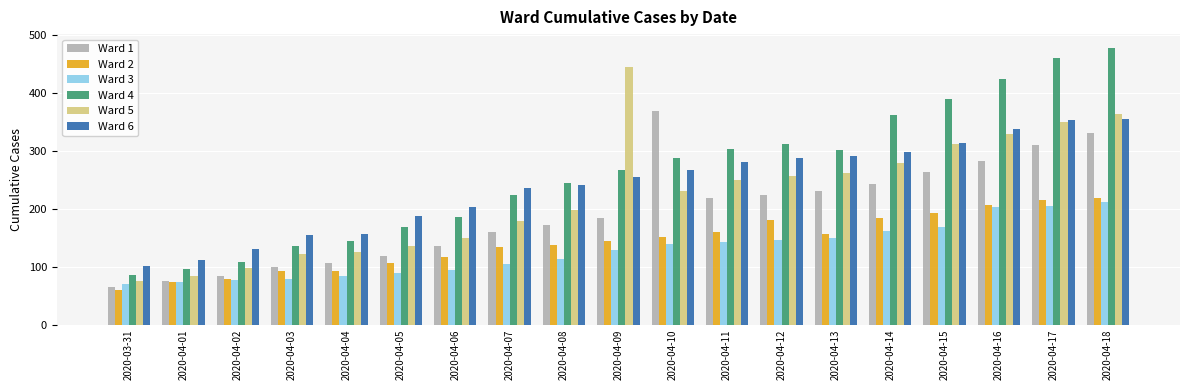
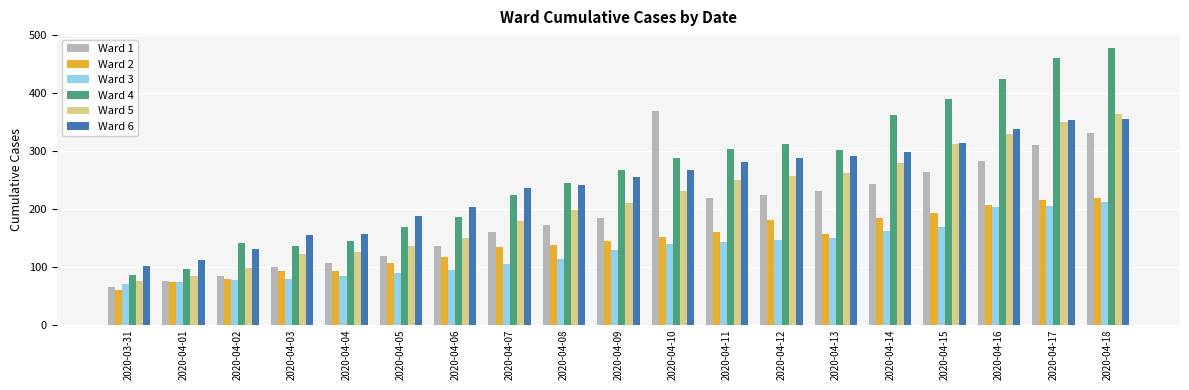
Ward 4, 2020-04-02: 110 -> 140
Ward 5, 2020-04-09: 440 -> 210
